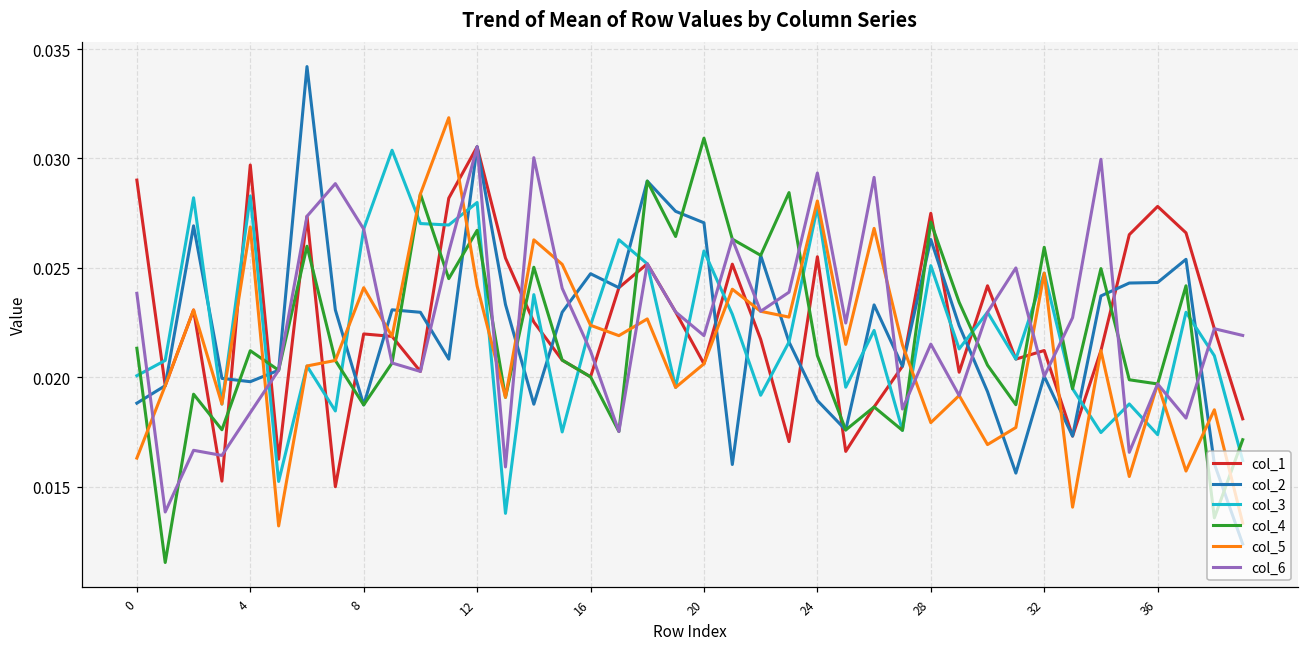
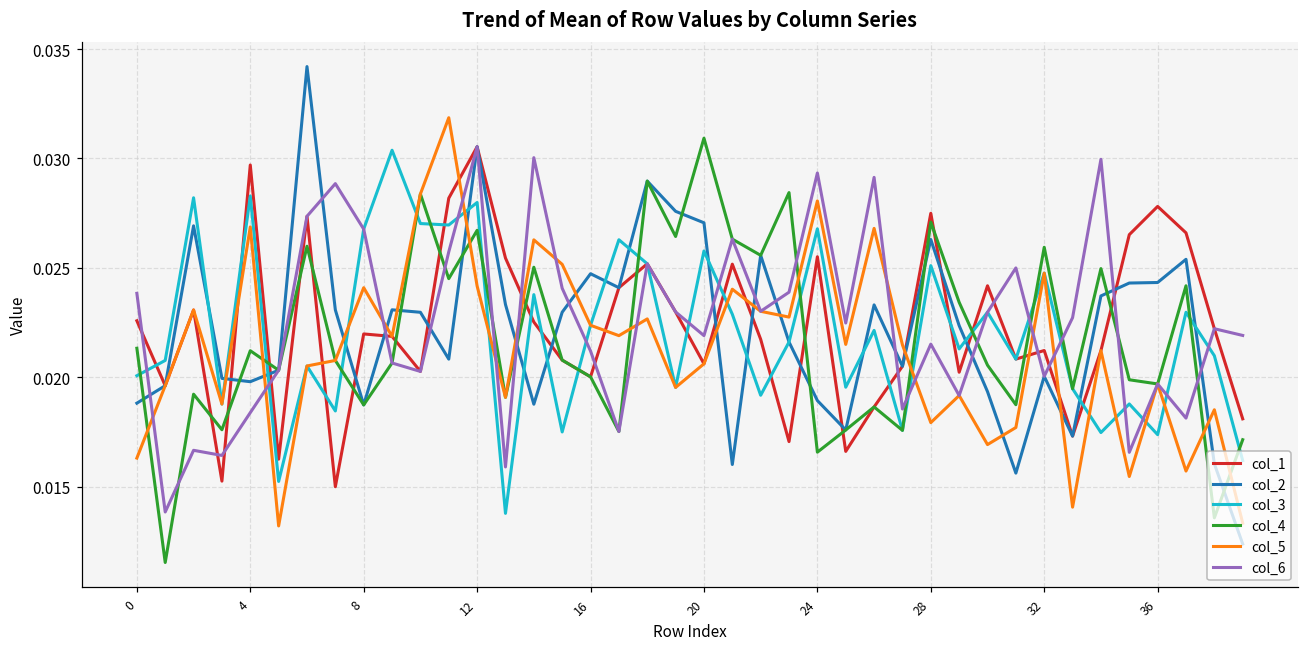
col_1, 0: 0.0290 -> 0.0226
col_3, 24: 0.0278 -> 0.0268
col_4, 24: 0.0210 -> 0.0166
